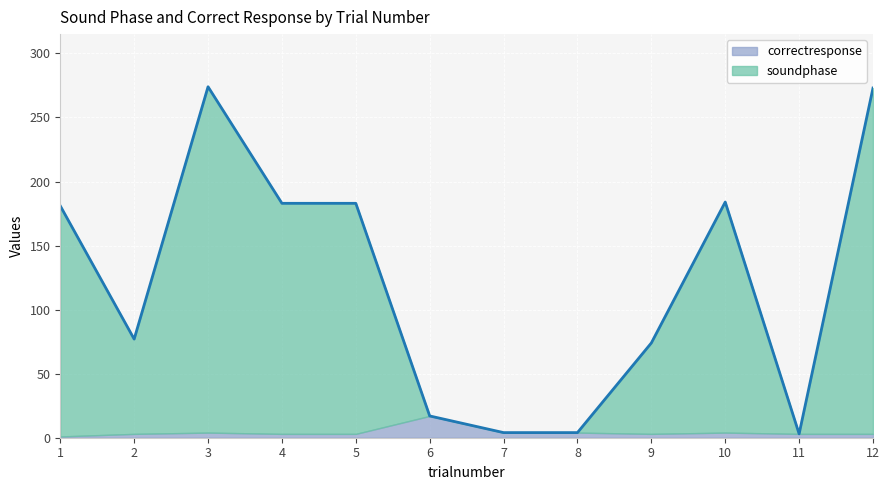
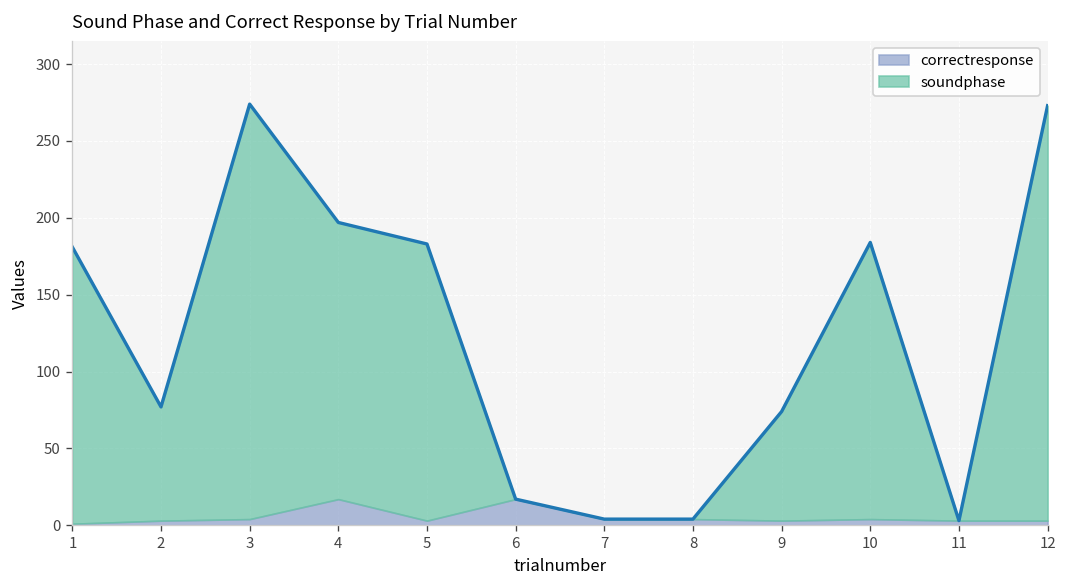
correctresponse, 4: 3 -> 17
